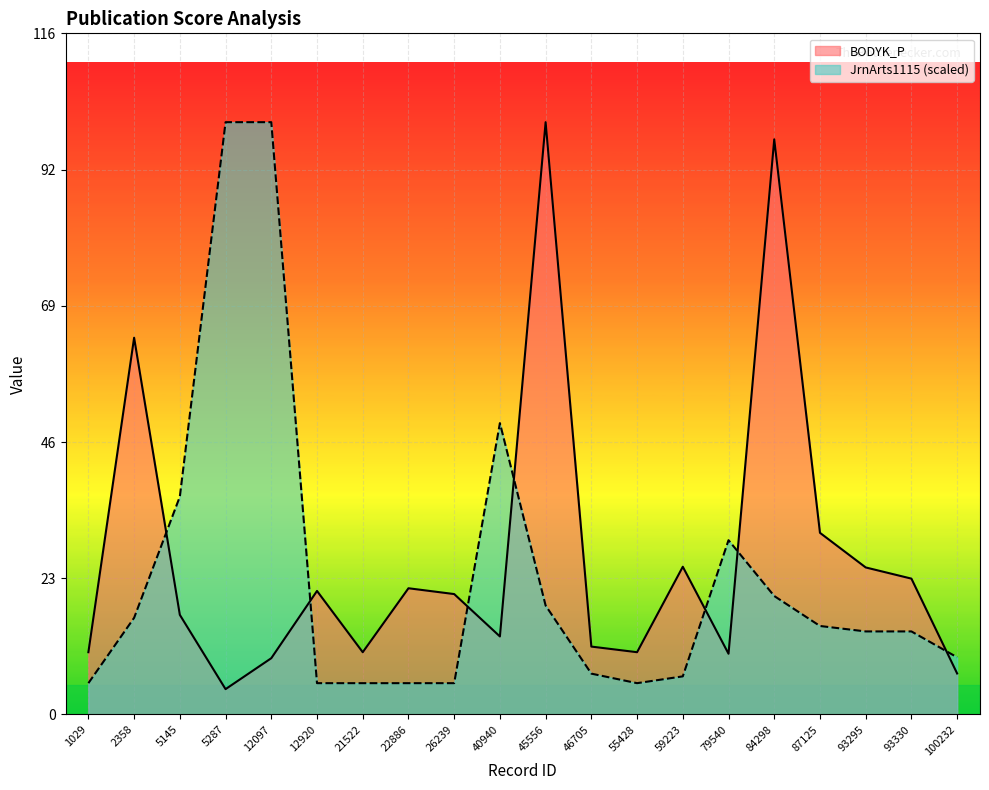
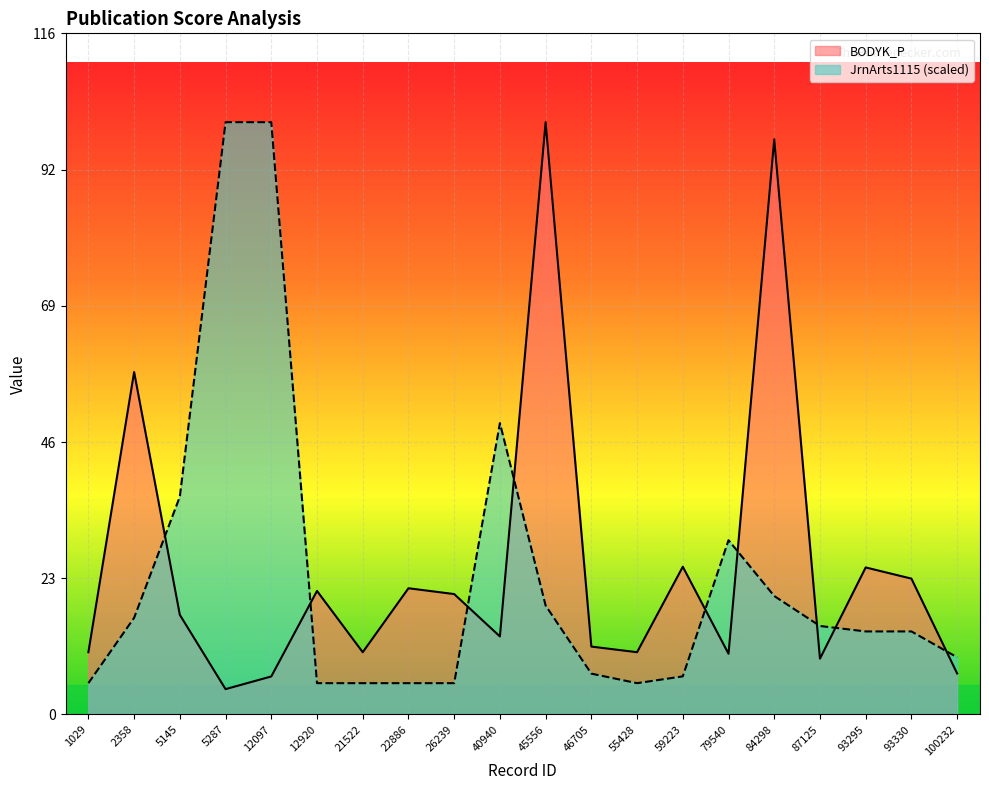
BODYK_P, 2358: 64 -> 58
BODYK_P, 12097: 10 -> 6
BODYK_P, 87125: 31 -> 10
